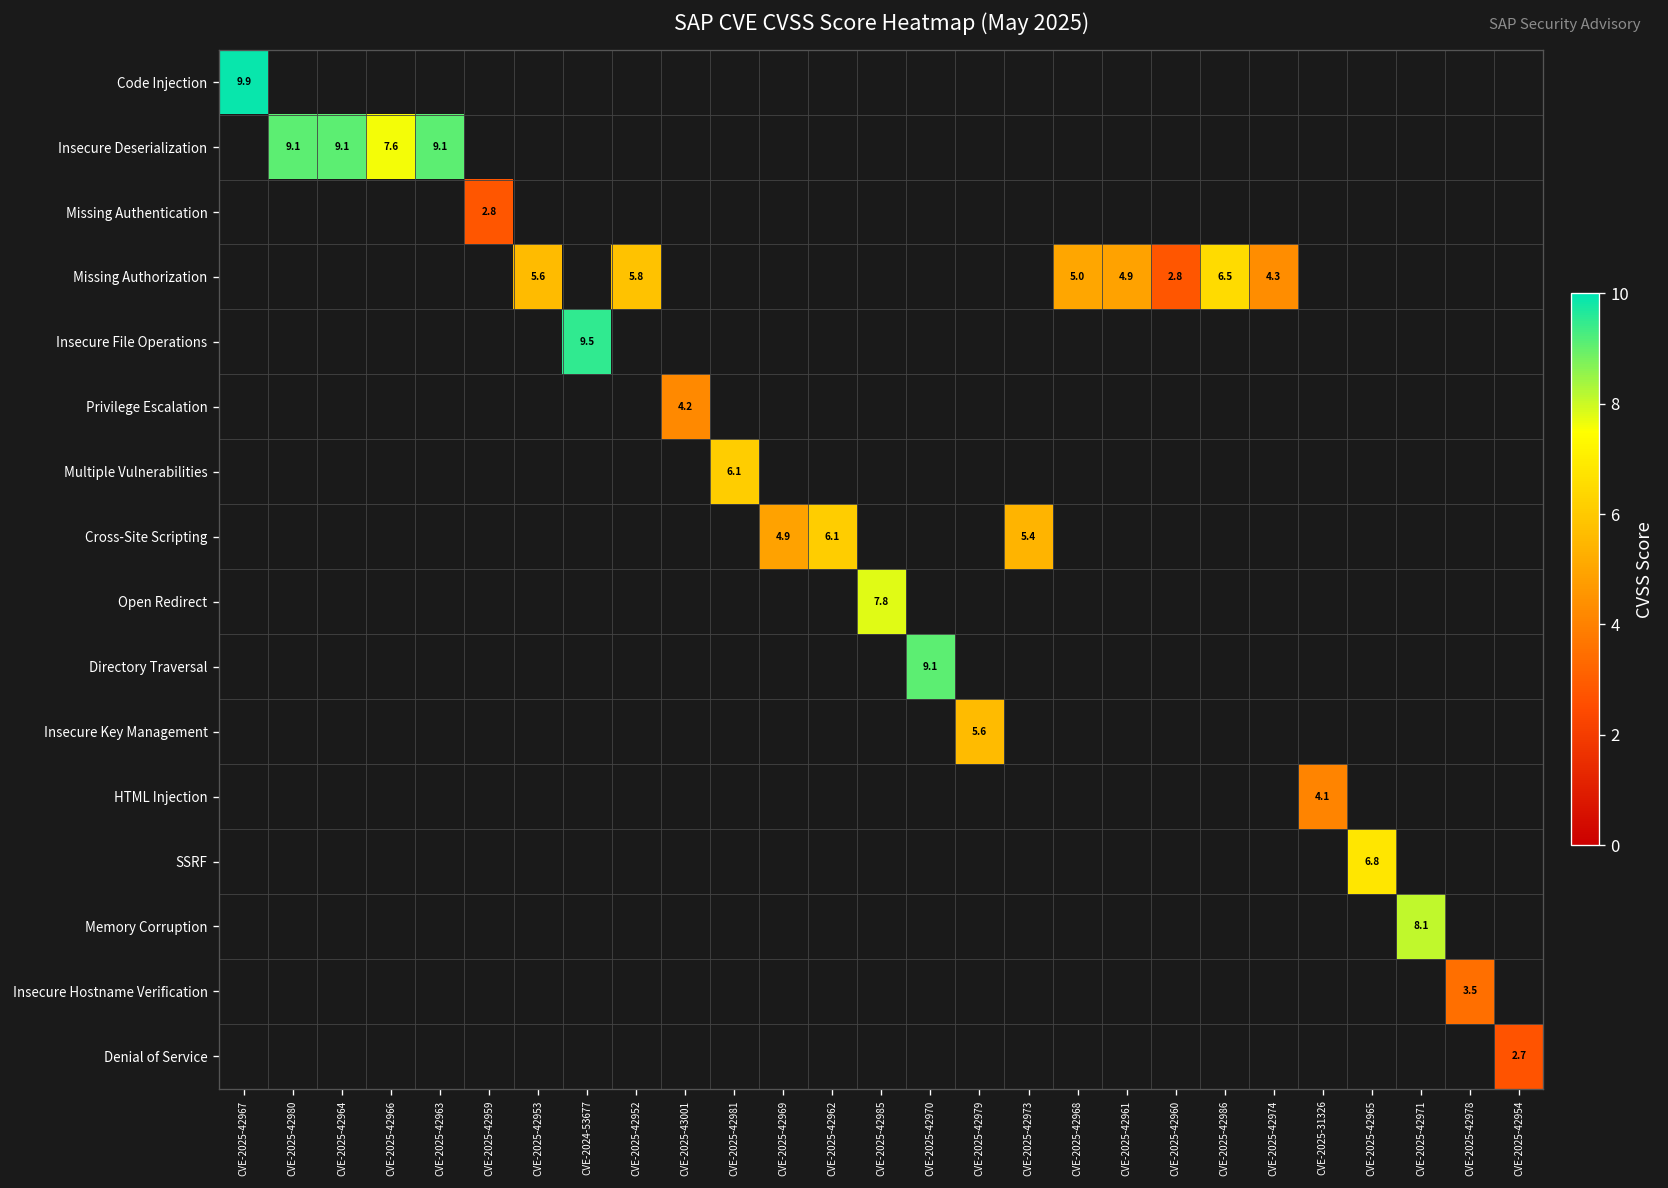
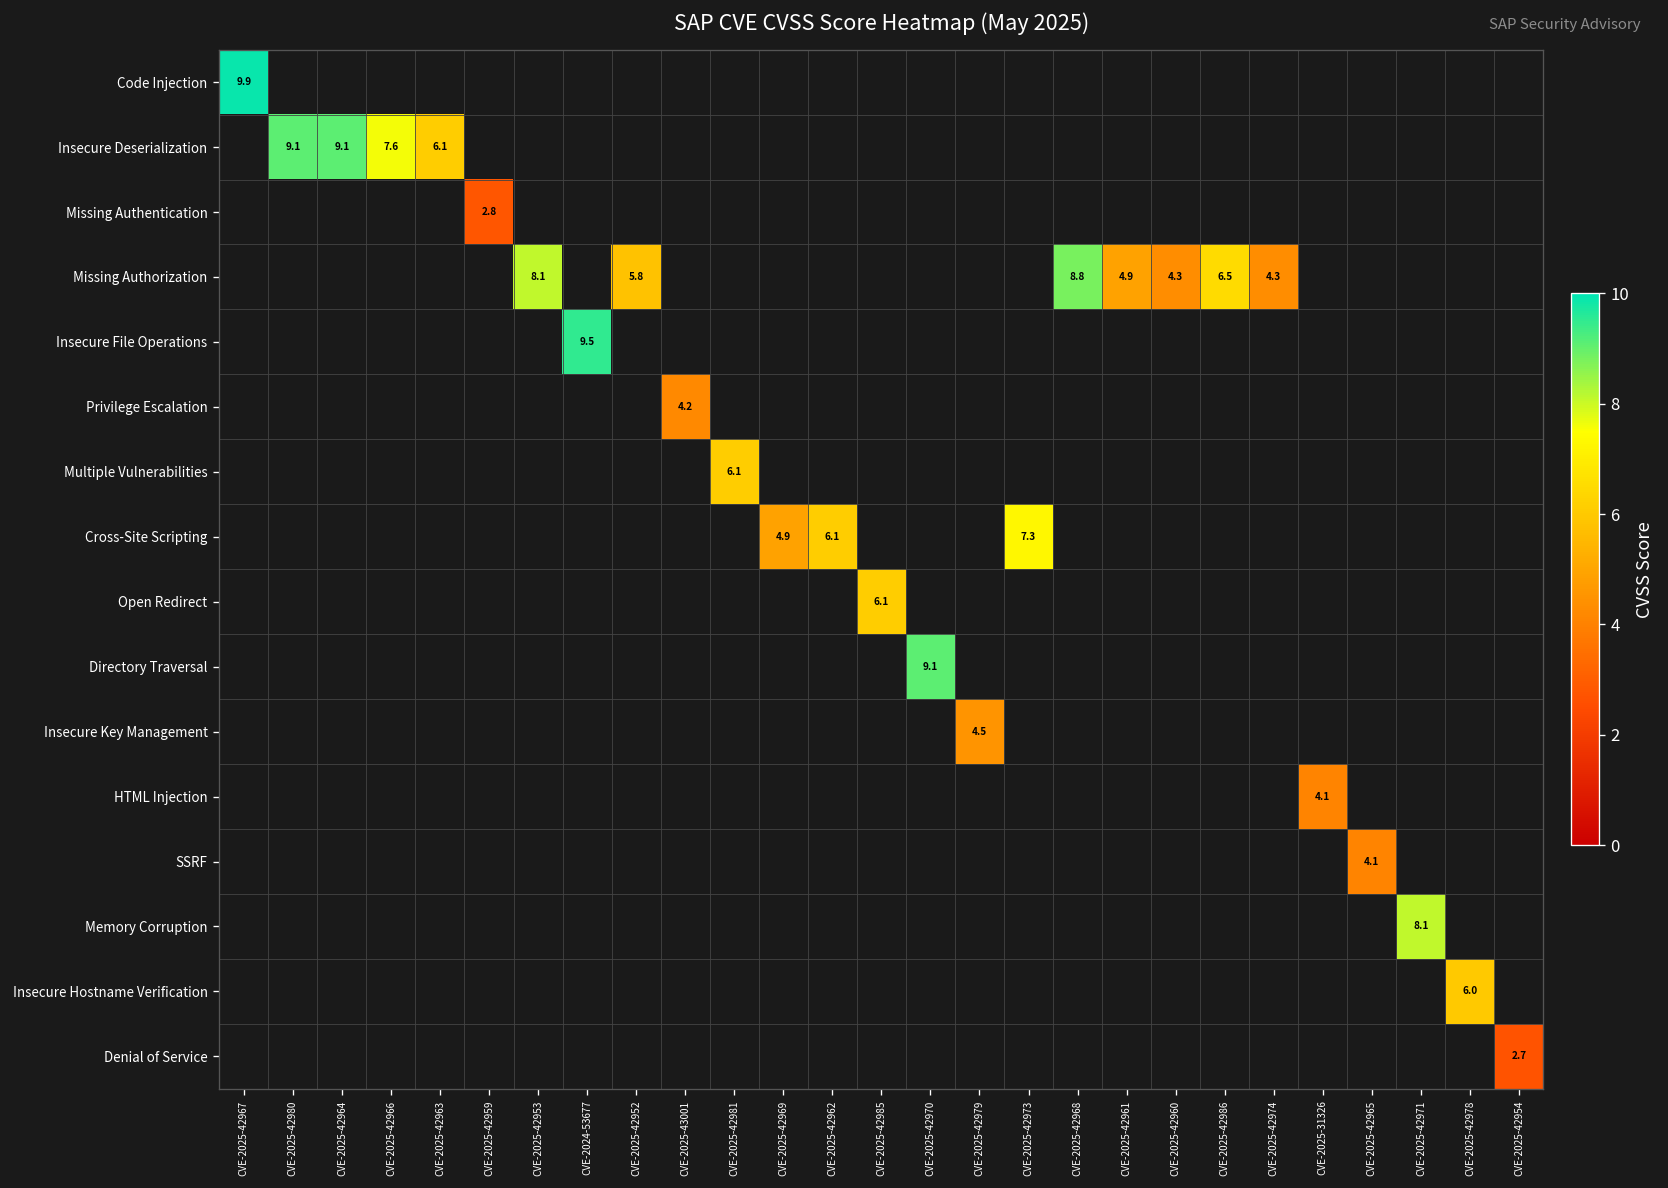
Insecure Deserialization, CVE-2025-42963: 9.1 -> 6.1
Missing Authorization, CVE-2025-42953: 5.6 -> 8.1
Missing Authorization, CVE-2025-42968: 5.0 -> 8.8
Missing Authorization, CVE-2025-42960: 2.8 -> 4.3
Cross-Site Scripting, CVE-2025-42973: 5.4 -> 7.3
Open Redirect, CVE-2025-42985: 7.8 -> 6.1
Insecure Key Management, CVE-2025-42979: 5.6 -> 4.5
SSRF, CVE-2025-42965: 6.8 -> 4.1
Insecure Hostname Verification, CVE-2025-42978: 3.5 -> 6.0
